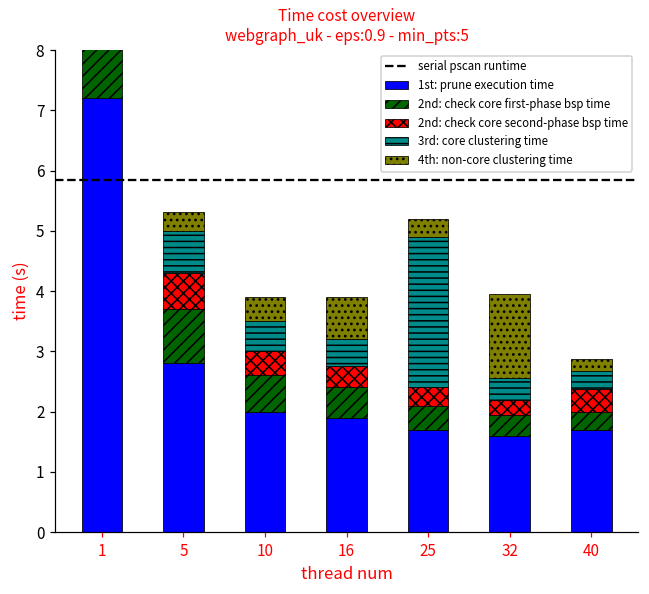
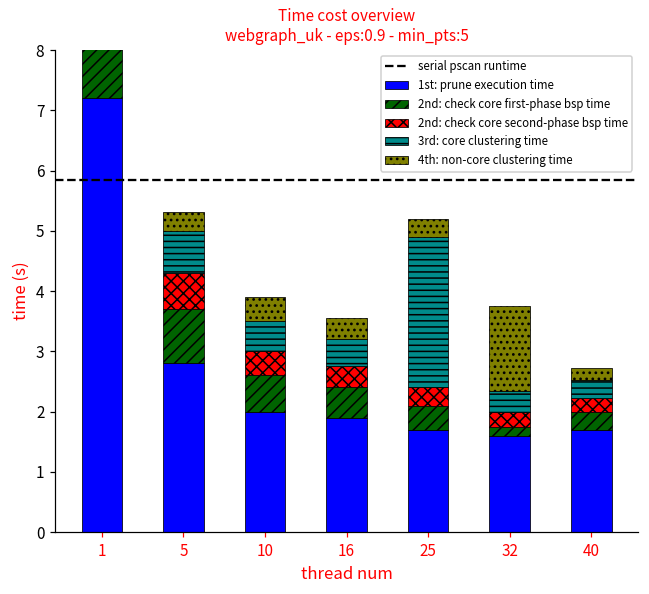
4th: non-core clustering time, 16: 0.7 -> 0.3
2nd: check core first-phase bsp time, 32: 0.3 -> 0.2
2nd: check core second-phase bsp time, 40: 0.4 -> 0.2
